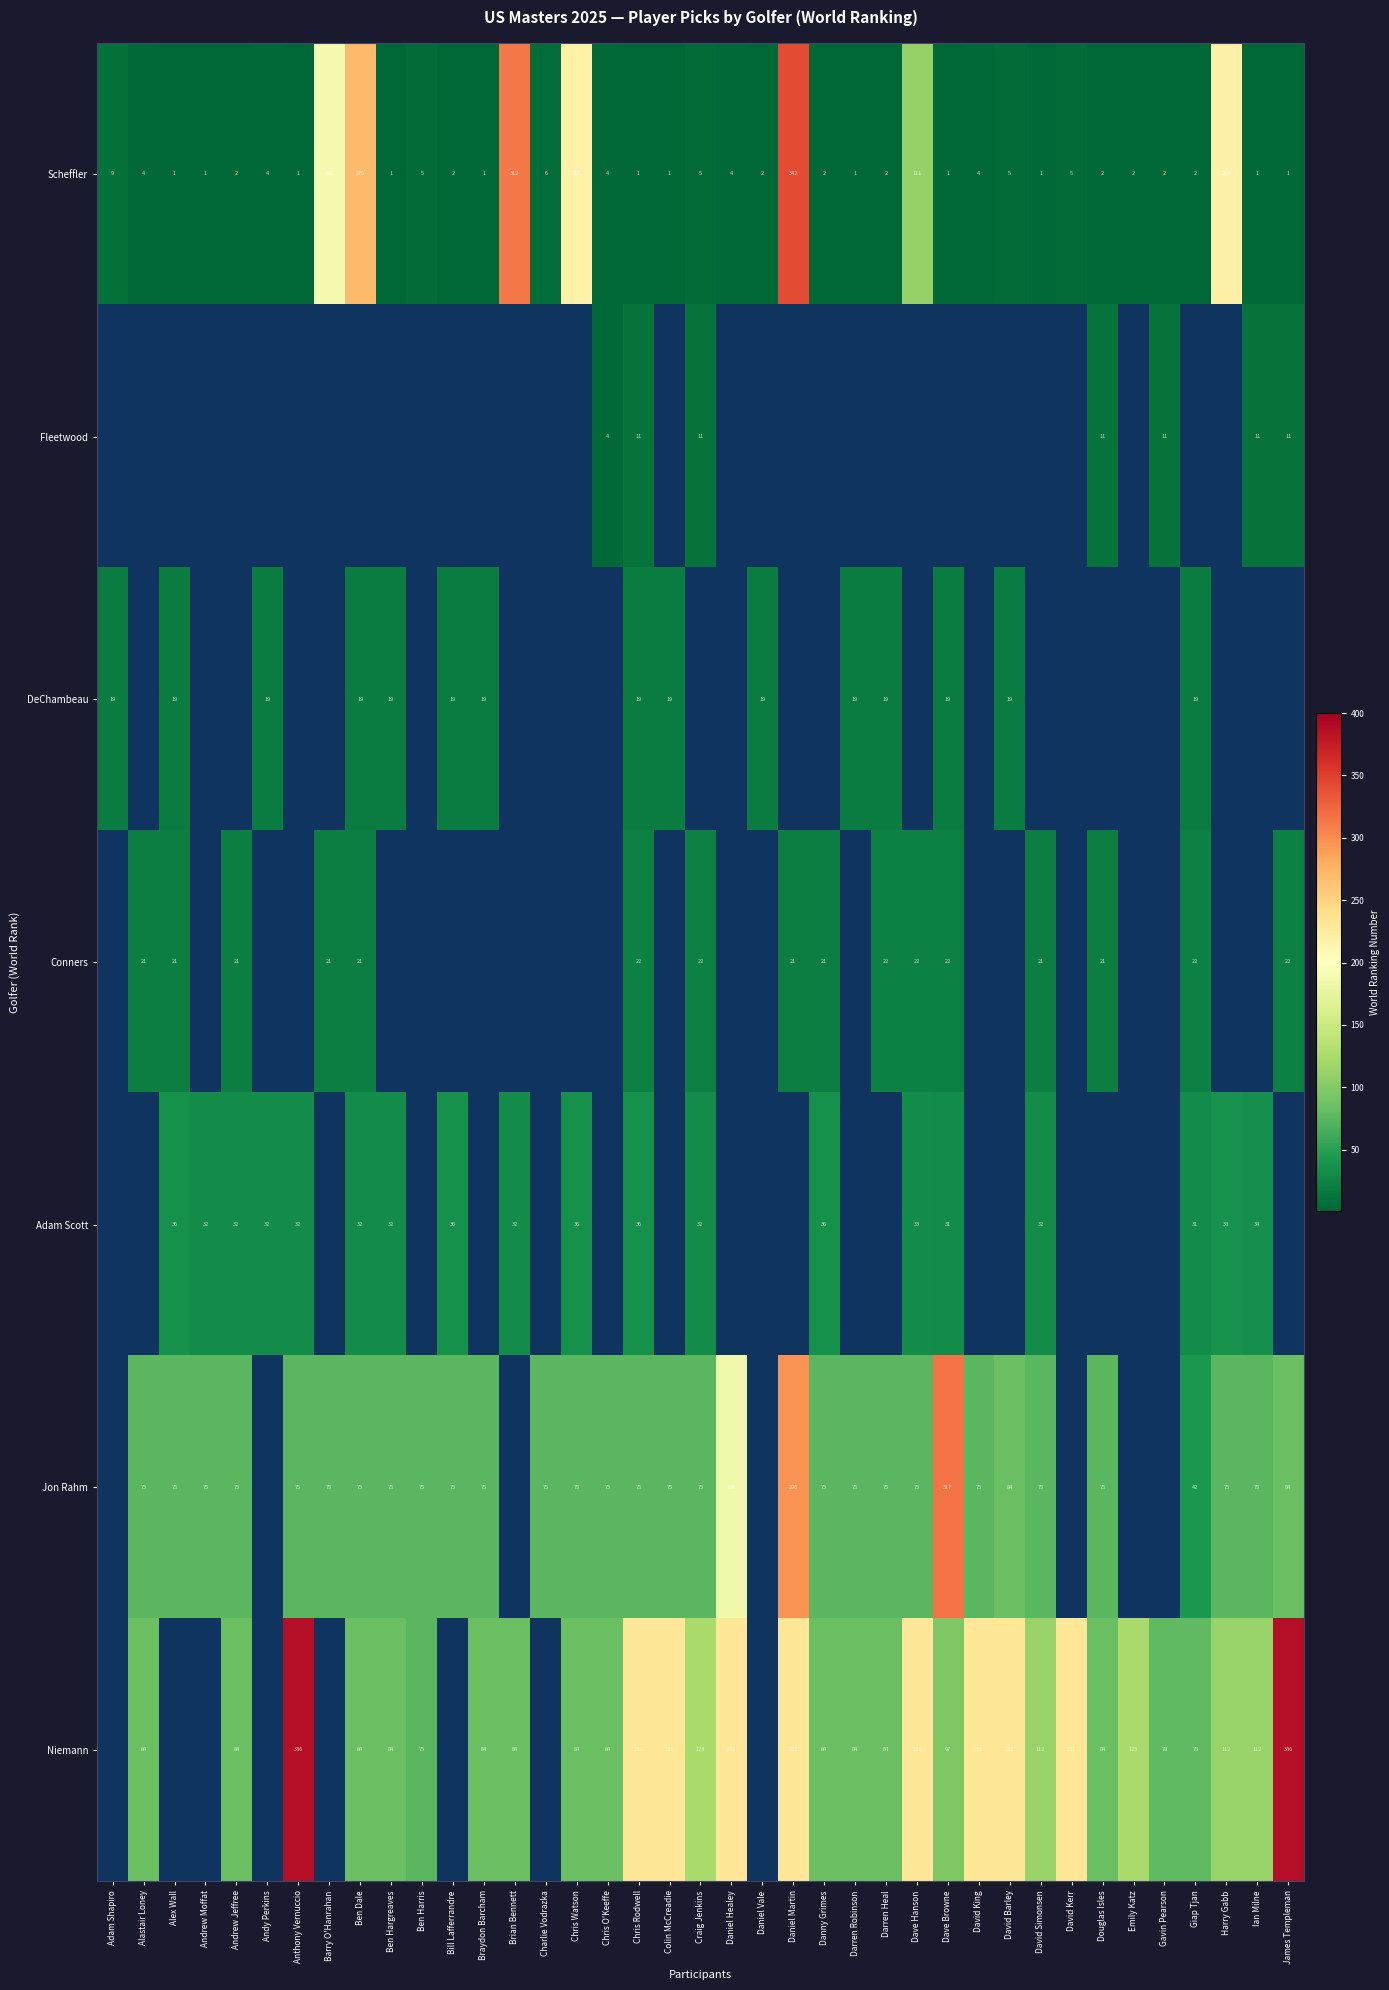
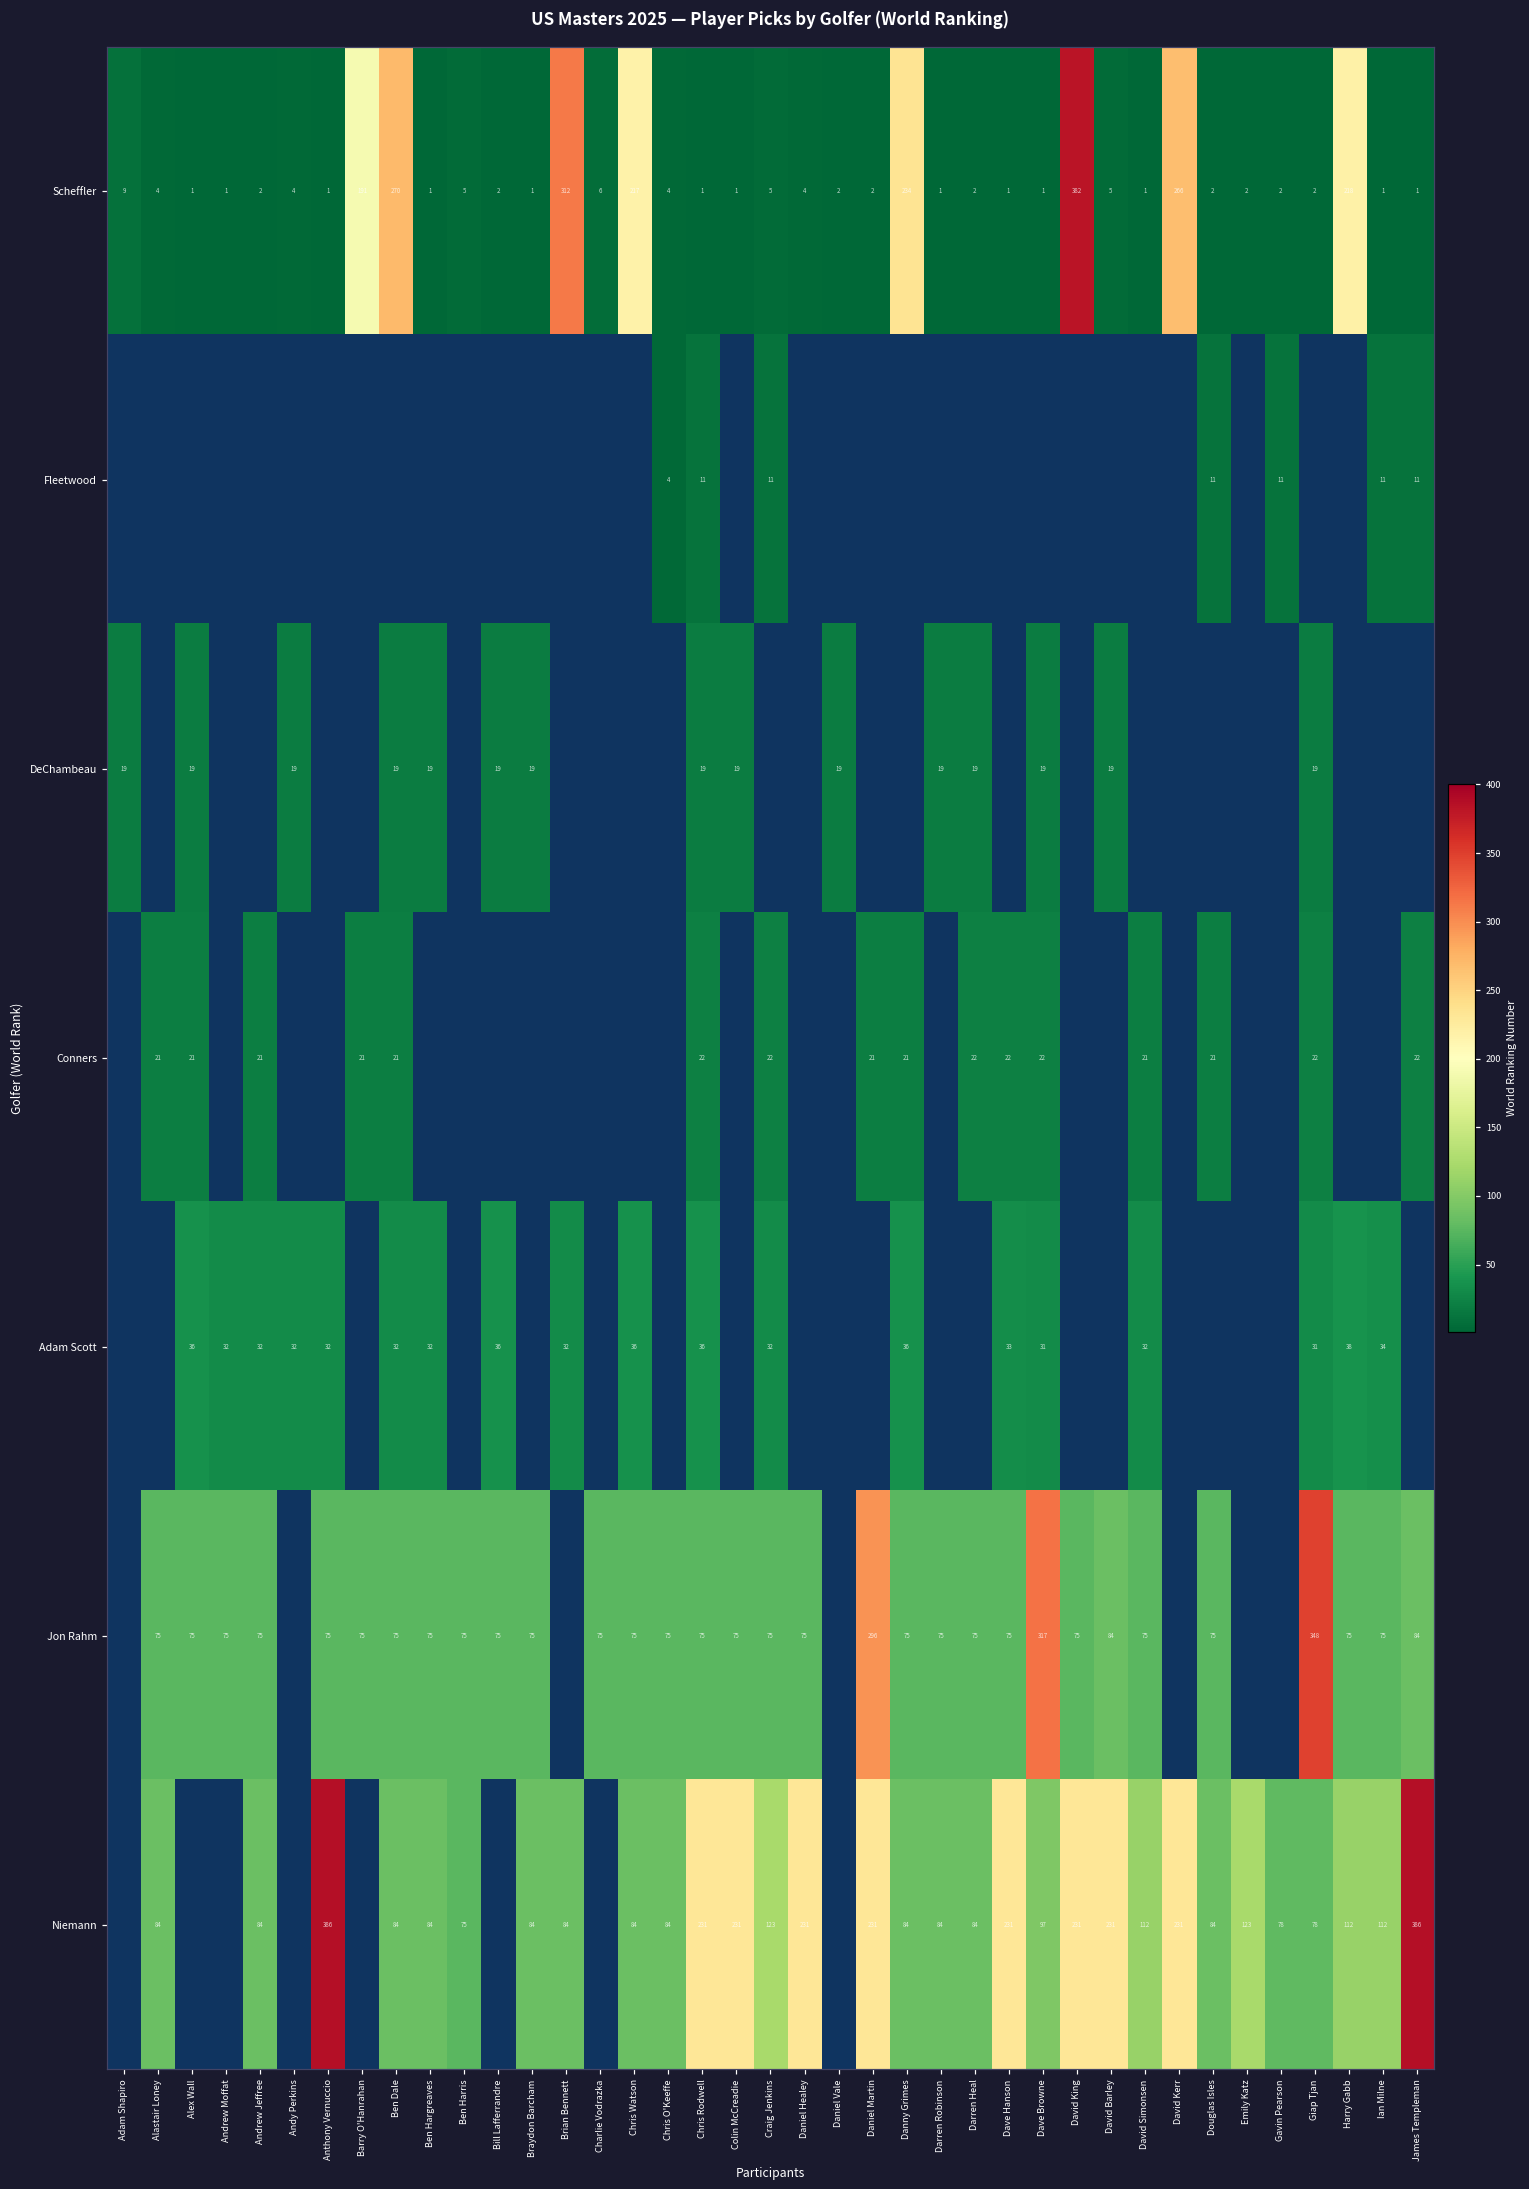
Scheffler, Daniel Martin: 342 -> 2
Scheffler, Danny Grimes: 2 -> 234
Scheffler, Dave Hanson: 111 -> 1
Scheffler, David King: 4 -> 382
Scheffler, David Kerr: 5 -> 266
Jon Rahm, Daniel Healey: 186 -> 75
Jon Rahm, Giap Tjan: 42 -> 348
